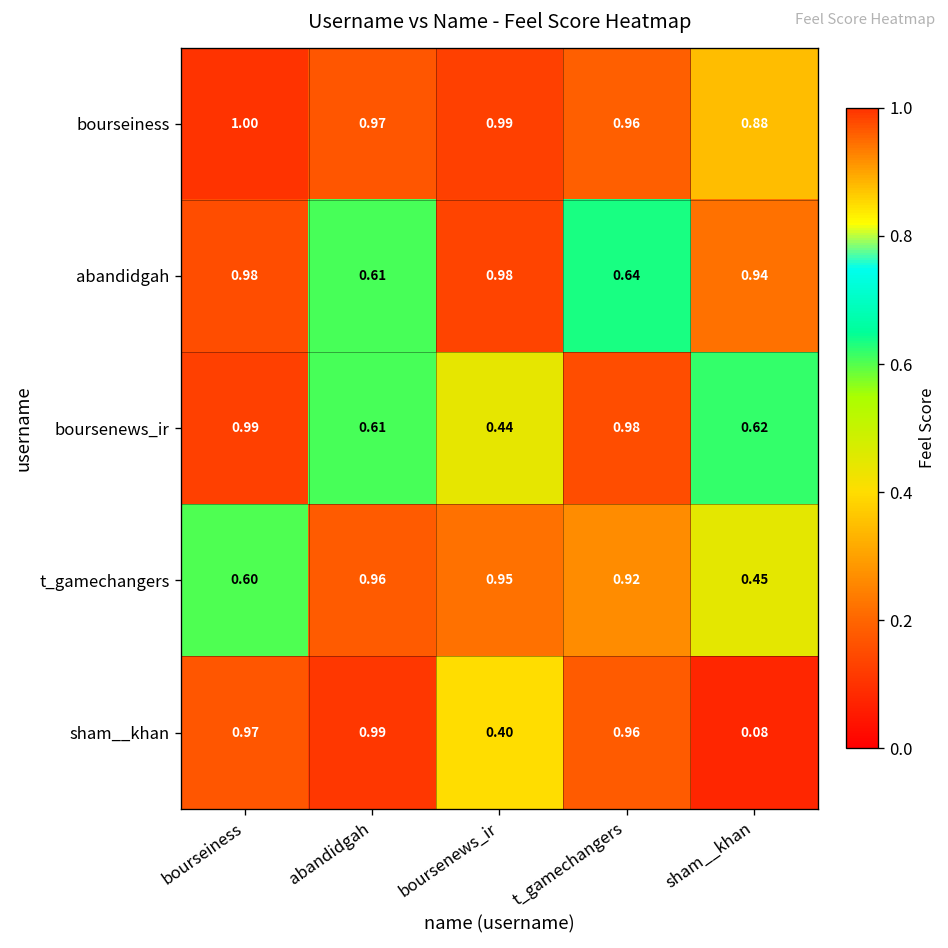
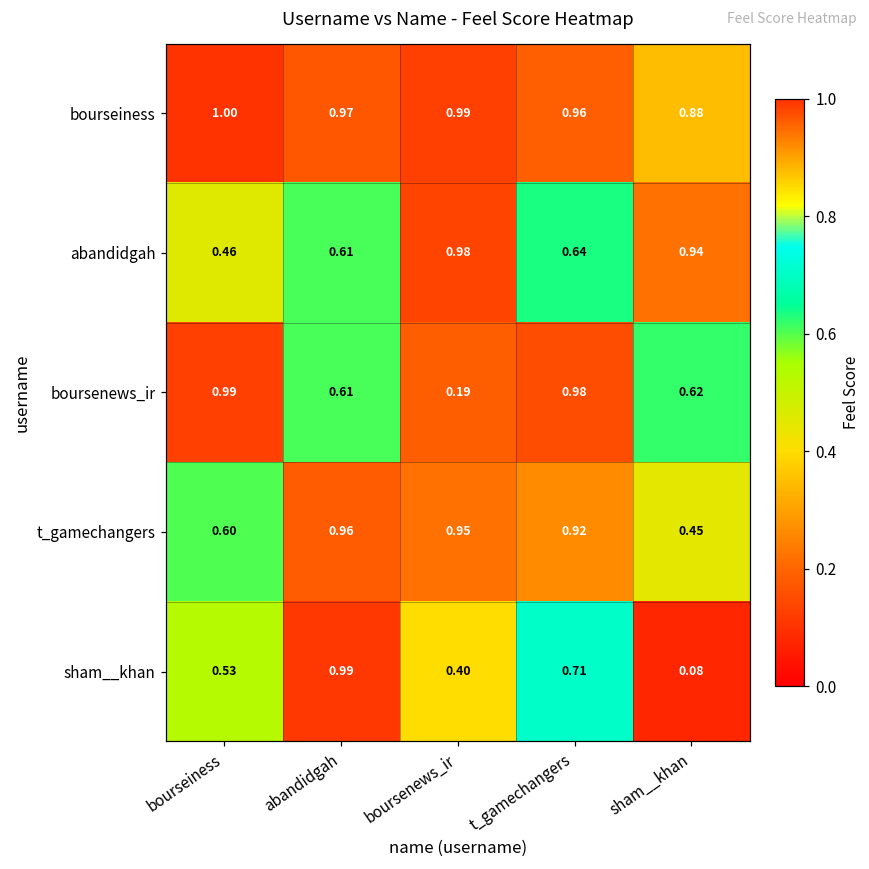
abandidgah, bourseiness: 0.98 -> 0.46
boursenews_ir, boursenews_ir: 0.44 -> 0.19
sham__khan, bourseiness: 0.97 -> 0.53
sham__khan, t_gamechangers: 0.96 -> 0.71
